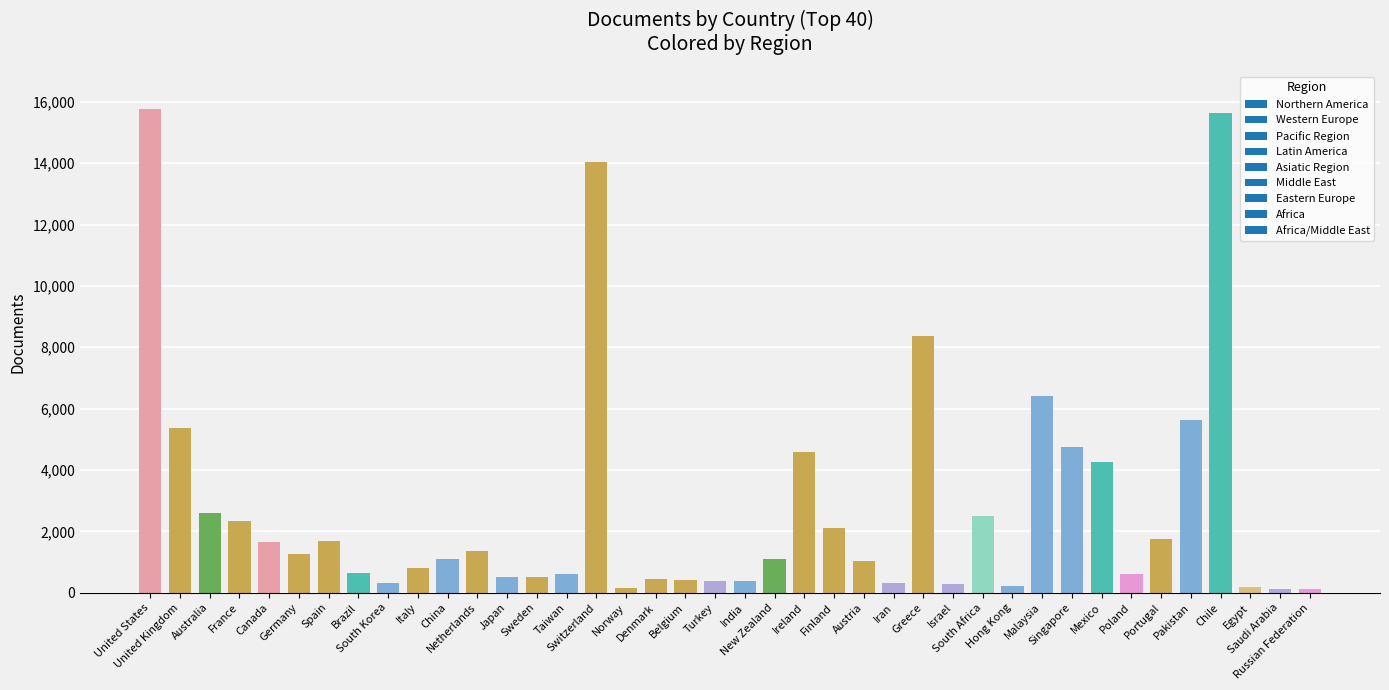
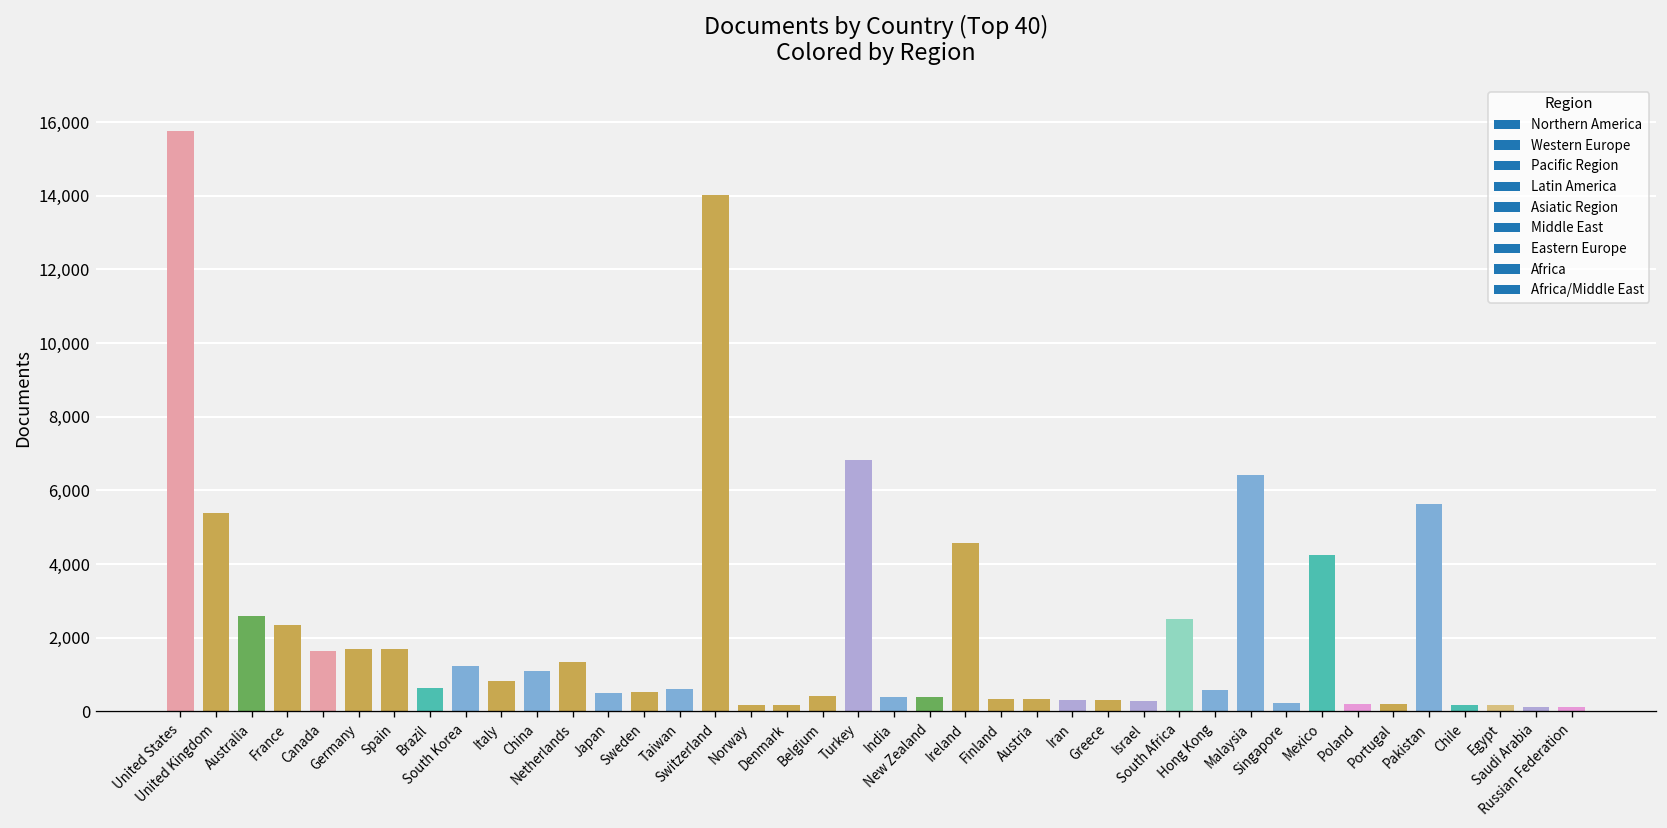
Germany: 1,300 -> 1,700
South Korea: 300 -> 1,200
Denmark: 500 -> 200
Turkey: 400 -> 6,800
New Zealand: 1,100 -> 400
Finland: 2,100 -> 300
Austria: 1,000 -> 300
Greece: 8,400 -> 300
Hong Kong: 200 -> 600
Singapore: 4,700 -> 200
Poland: 600 -> 200
Portugal: 1,700 -> 200
Chile: 15,700 -> 200
